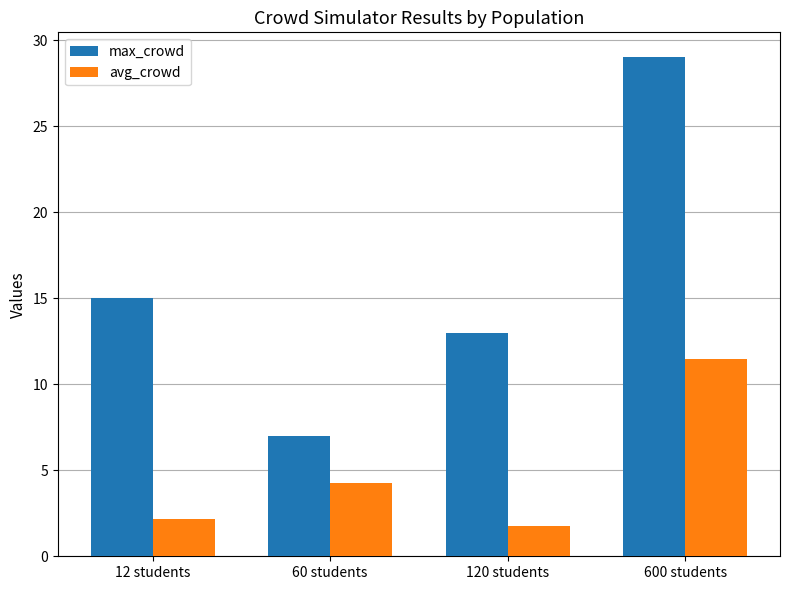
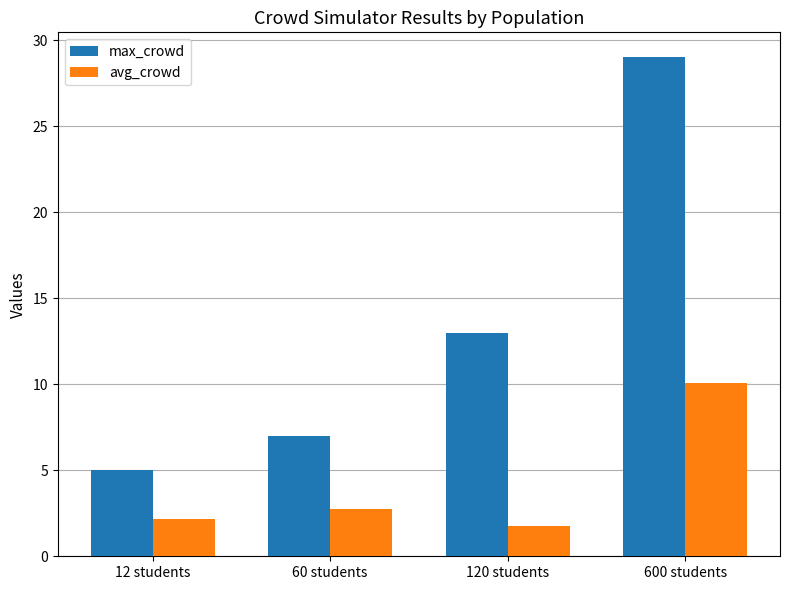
max_crowd, 12 students: 15 -> 5
avg_crowd, 60 students: 4.3 -> 2.8
avg_crowd, 600 students: 11.5 -> 10.1
